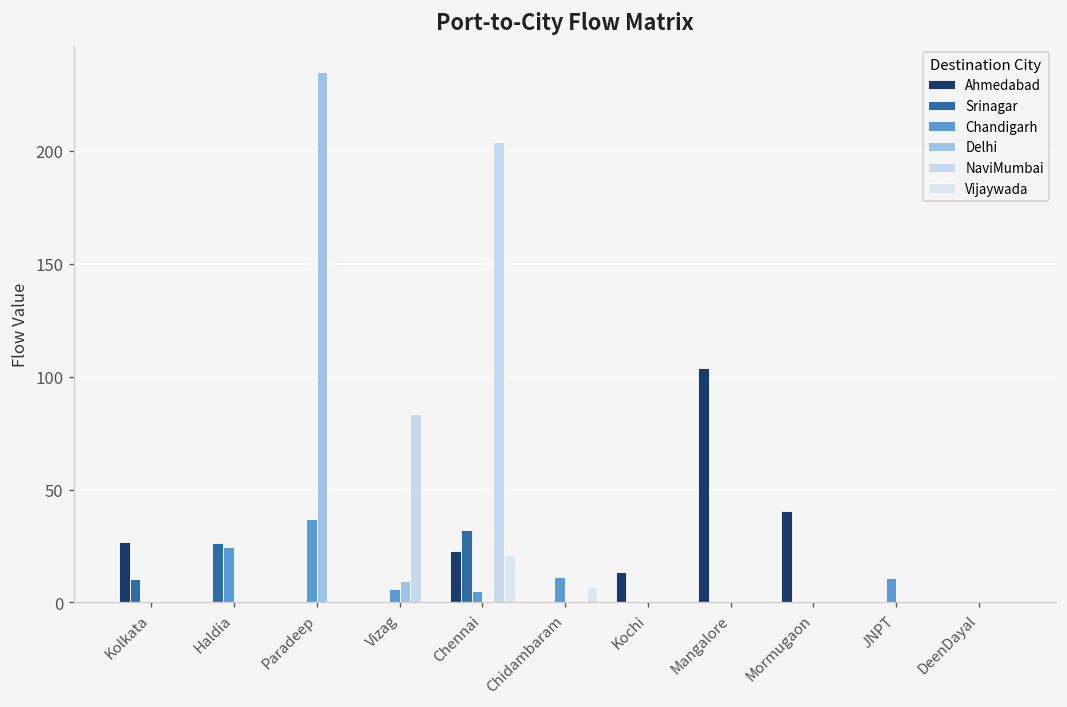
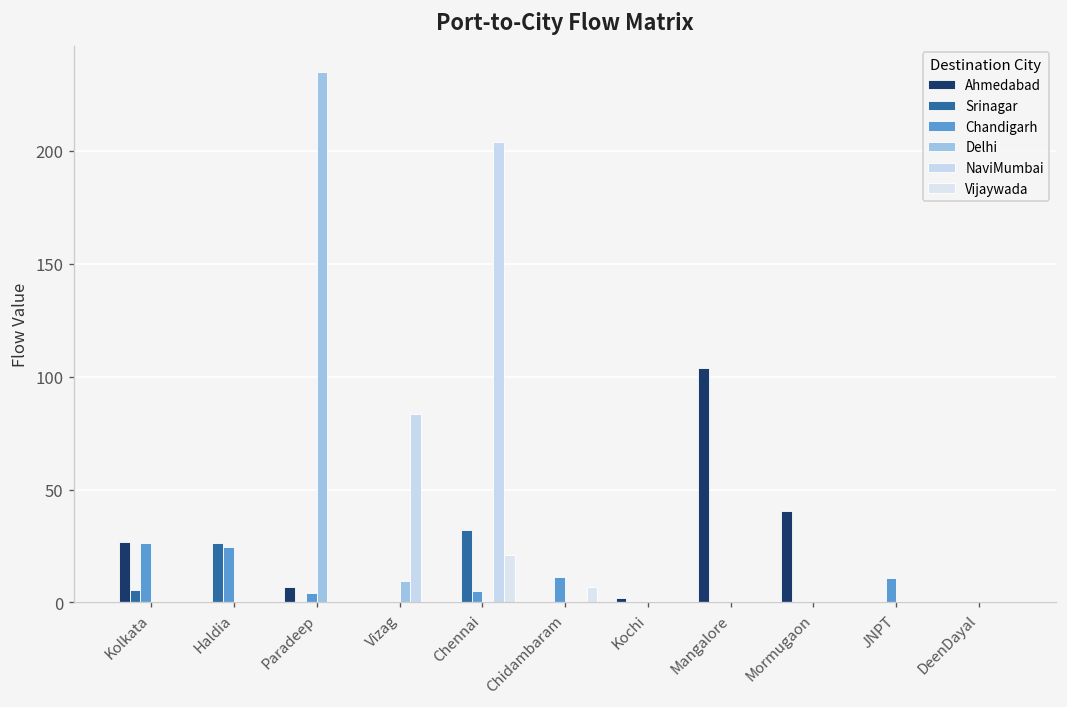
Srinagar, Kolkata: 10 -> 6
Chandigarh, Kolkata: 0 -> 26
Ahmedabad, Paradeep: 0 -> 7
Chandigarh, Paradeep: 37 -> 4
Chandigarh, Vizag: 6 -> 0
Ahmedabad, Chennai: 23 -> 0
Ahmedabad, Kochi: 14 -> 2
